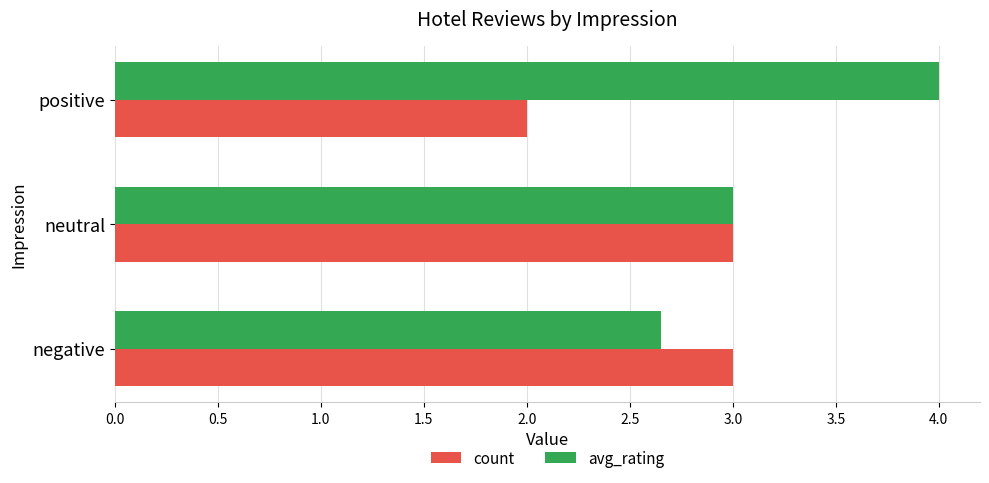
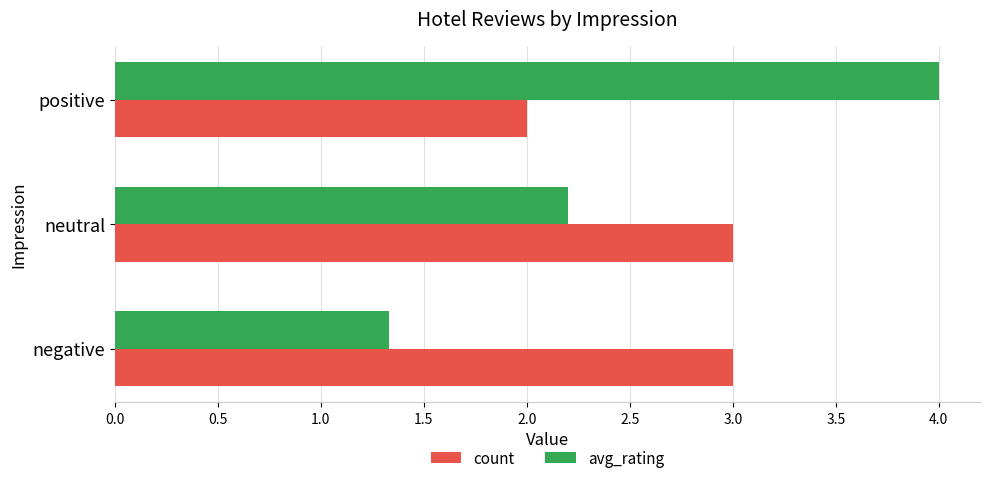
avg_rating, neutral: 3.0 -> 2.2
avg_rating, negative: 2.65 -> 1.33
